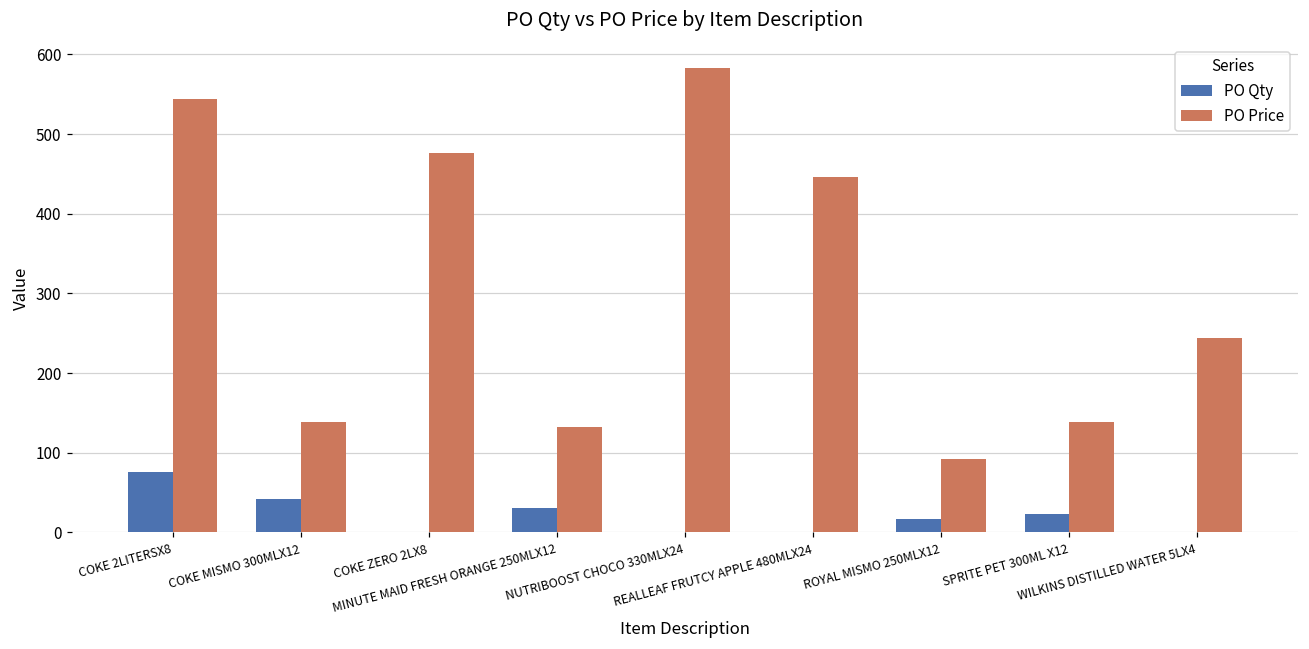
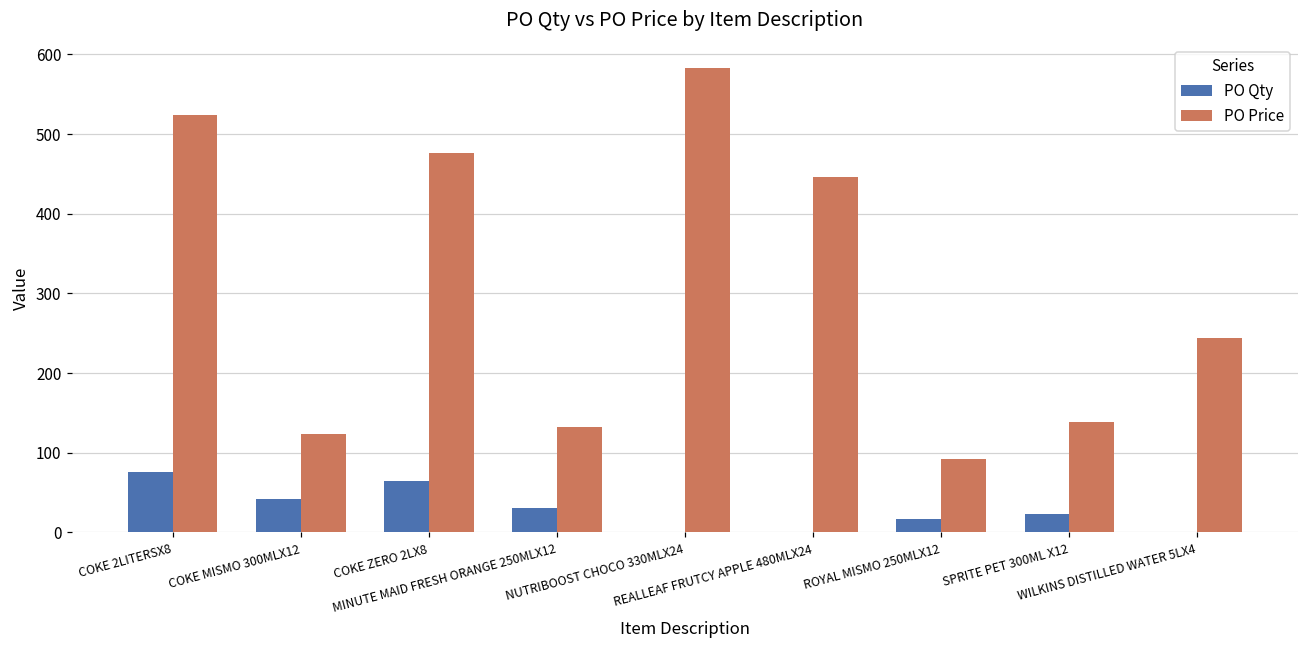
PO Price, COKE 2LITERSX8: 540 -> 520
PO Price, COKE MISMO 300MLX12: 140 -> 120
PO Qty, COKE ZERO 2LX8: 0 -> 70
